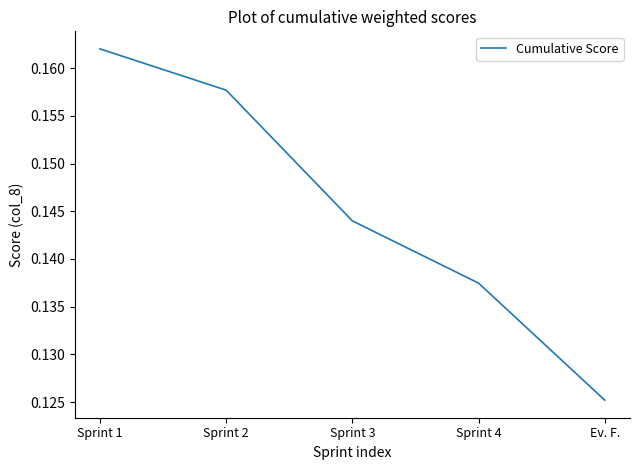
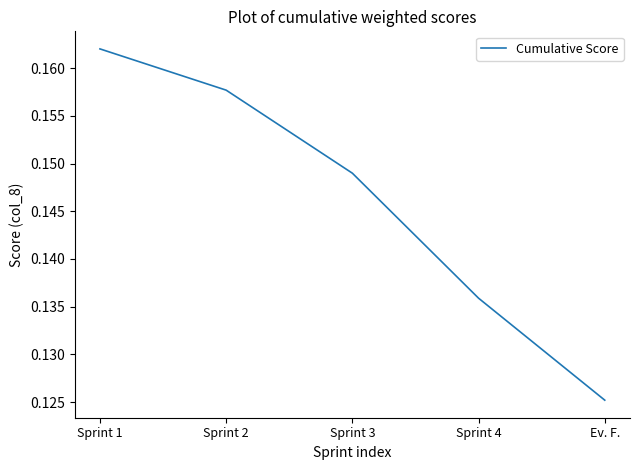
Sprint 3: 0.144 -> 0.149
Sprint 4: 0.137 -> 0.136
